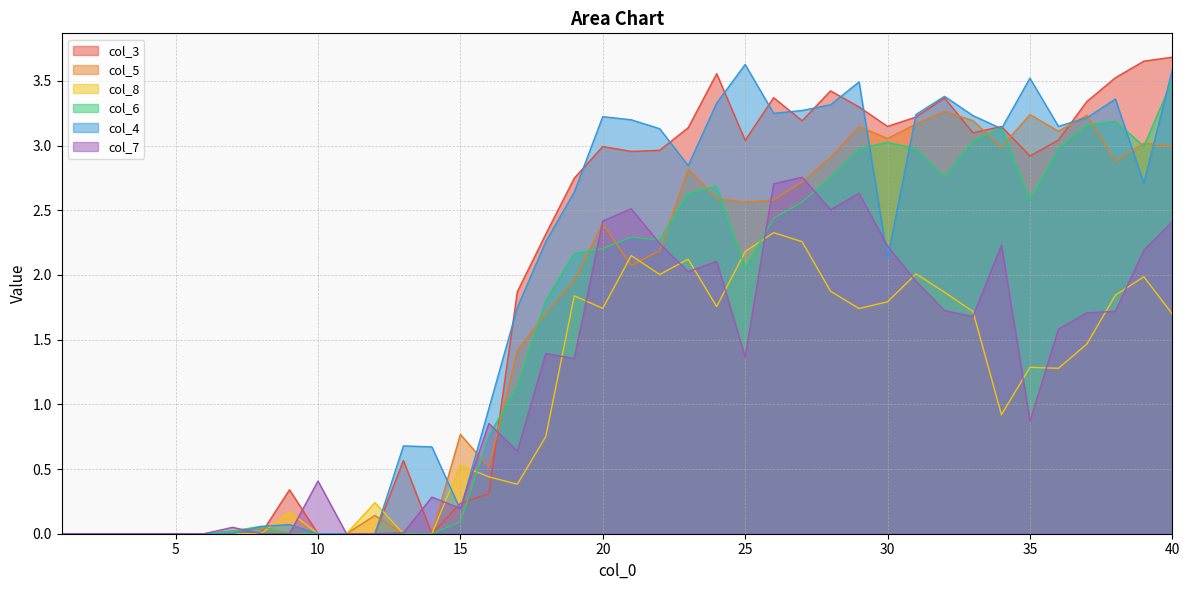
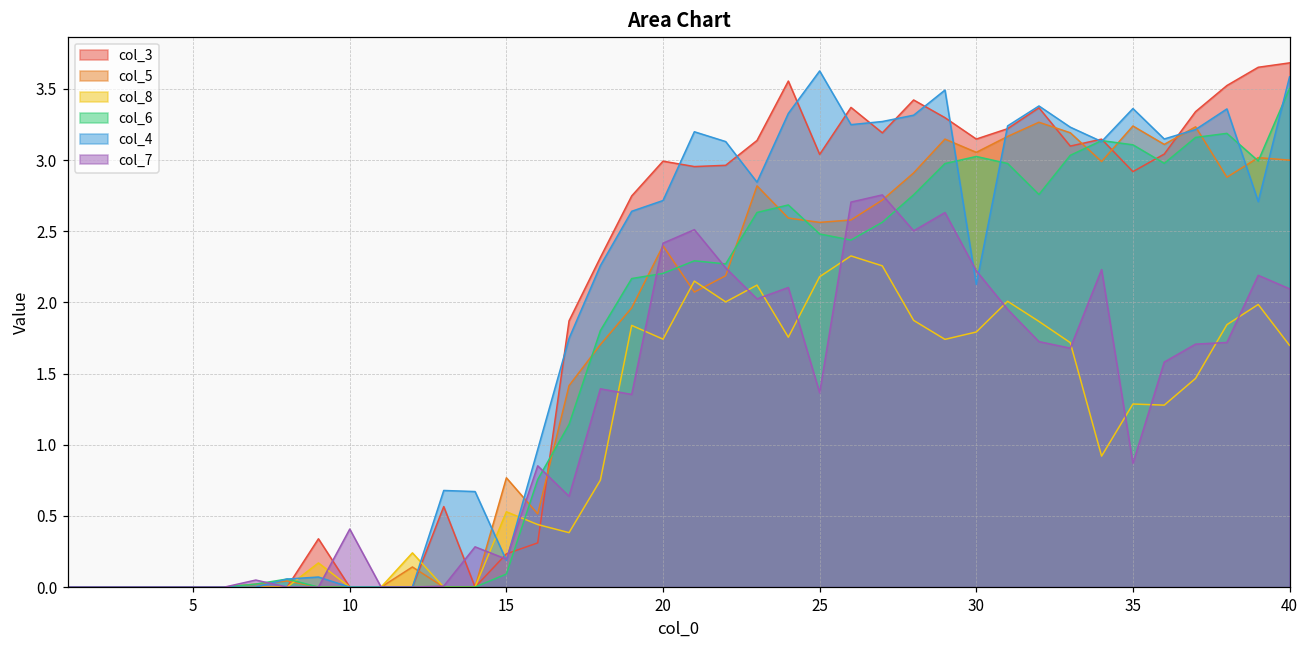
col_4, 20: 3.22 -> 2.72
col_6, 25: 2.05 -> 2.48
col_6, 35: 2.58 -> 3.11
col_4, 35: 3.52 -> 3.36
col_7, 40: 2.41 -> 2.10
